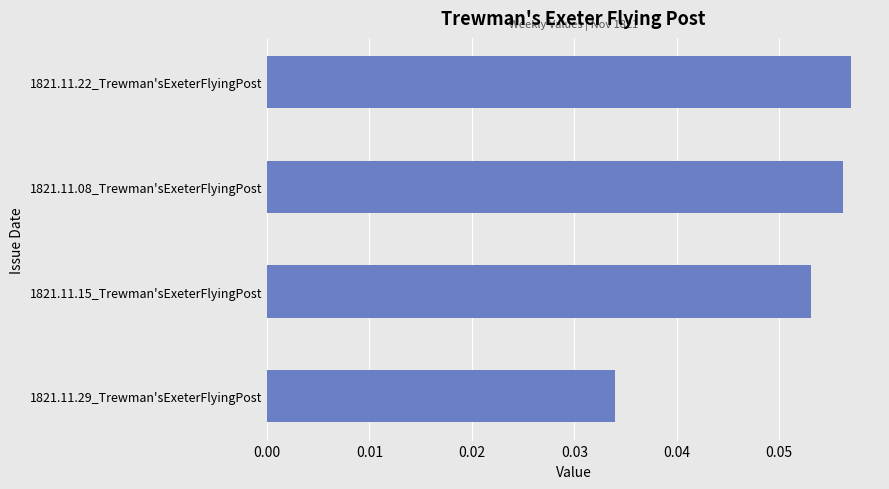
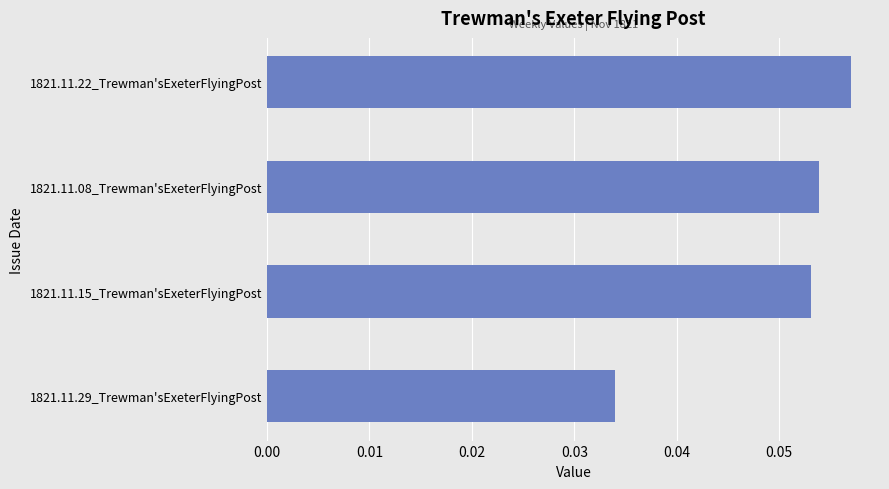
1821.11.08_Trewman'sExeterFlyingPost: 0.0562 -> 0.0539
